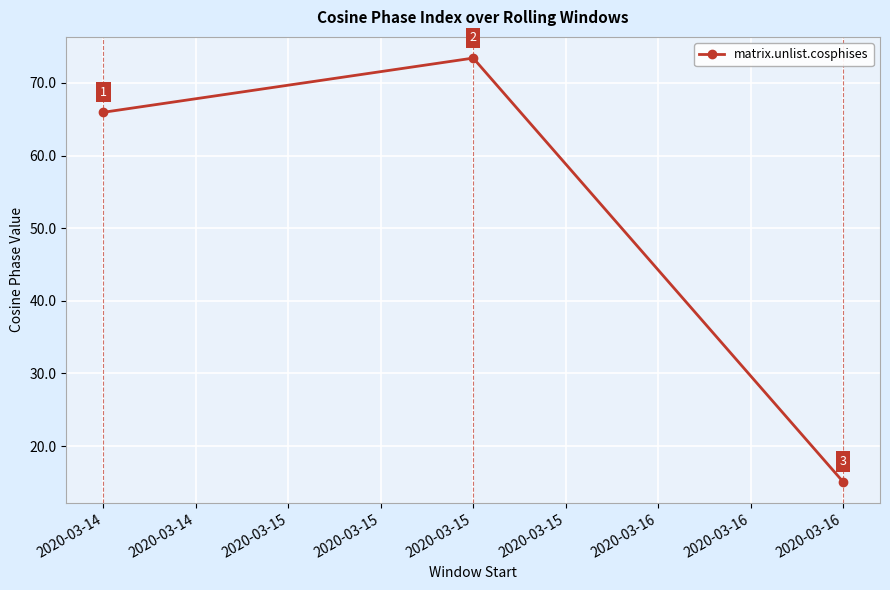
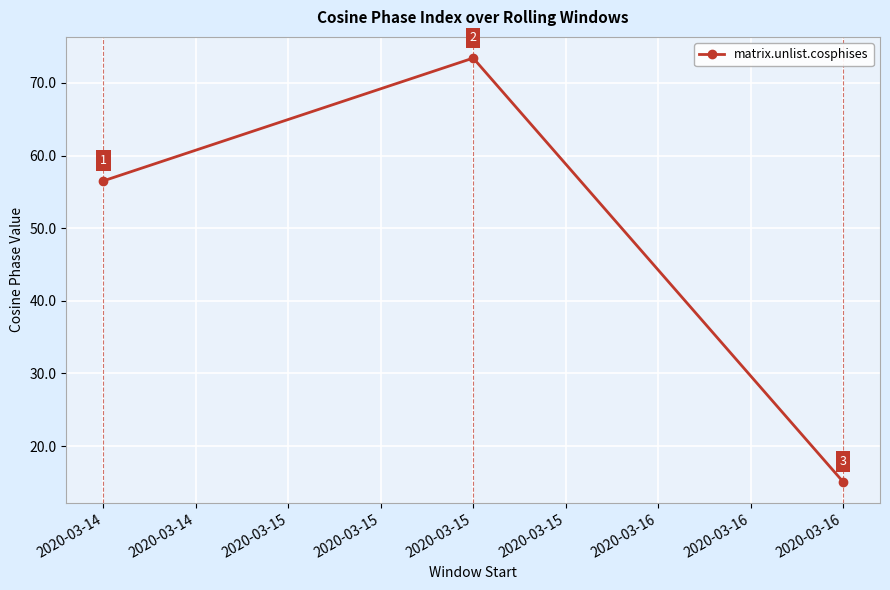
2020-03-14: 66 -> 57
